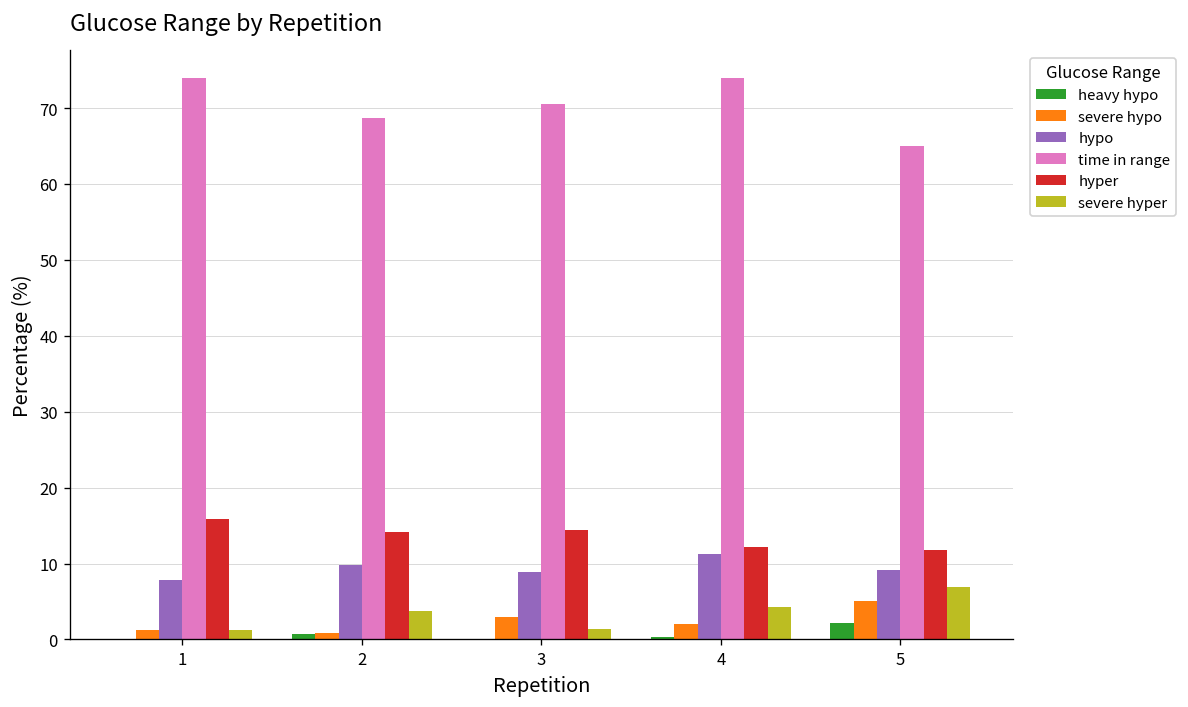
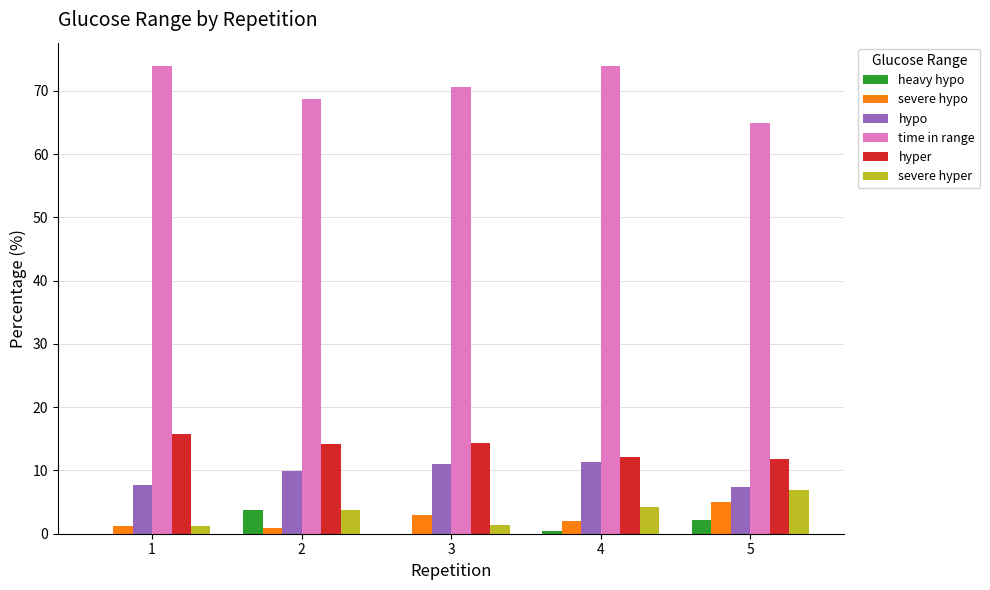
heavy hypo, 2: 1 -> 4
hypo, 3: 9 -> 11
hypo, 5: 9 -> 7
